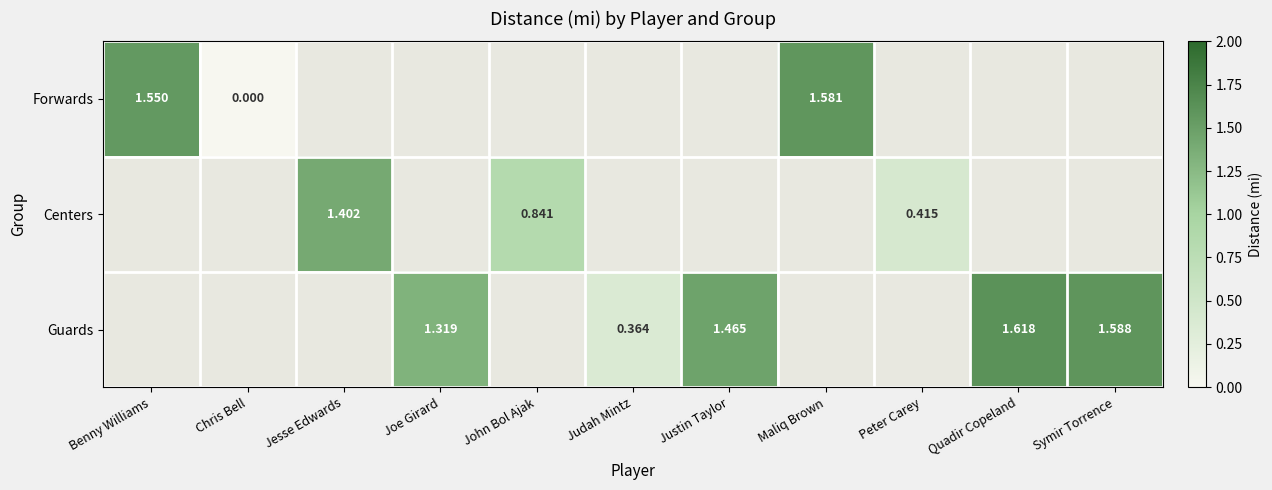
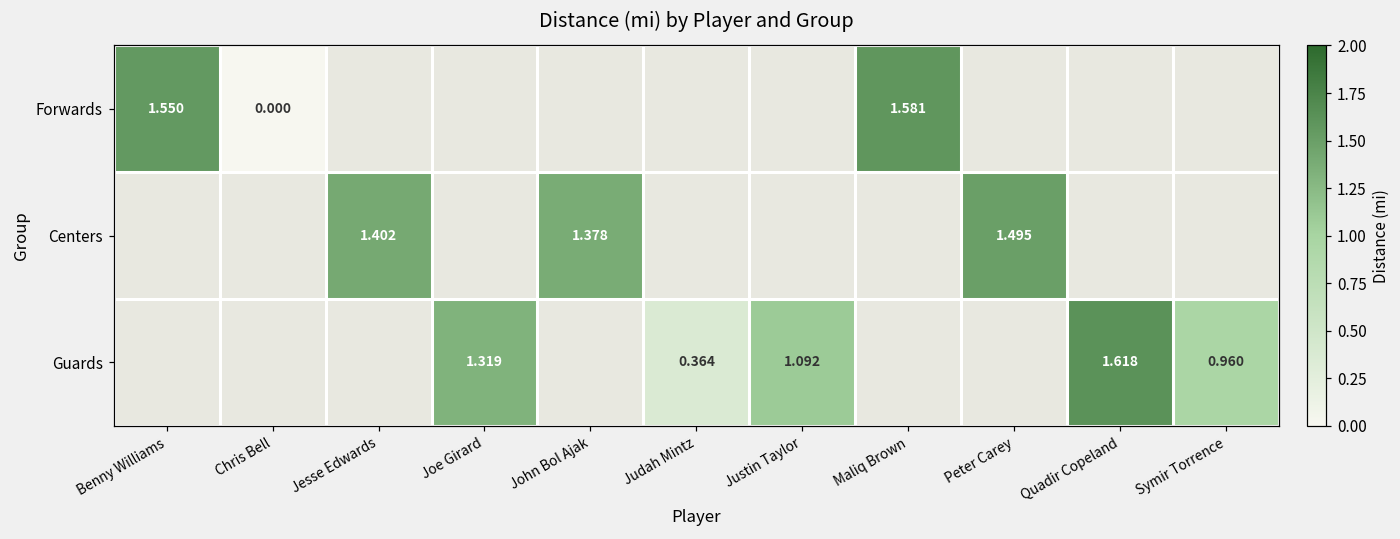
Centers, John Bol Ajak: 0.841 -> 1.378
Centers, Peter Carey: 0.415 -> 1.495
Guards, Justin Taylor: 1.465 -> 1.092
Guards, Symir Torrence: 1.588 -> 0.960
